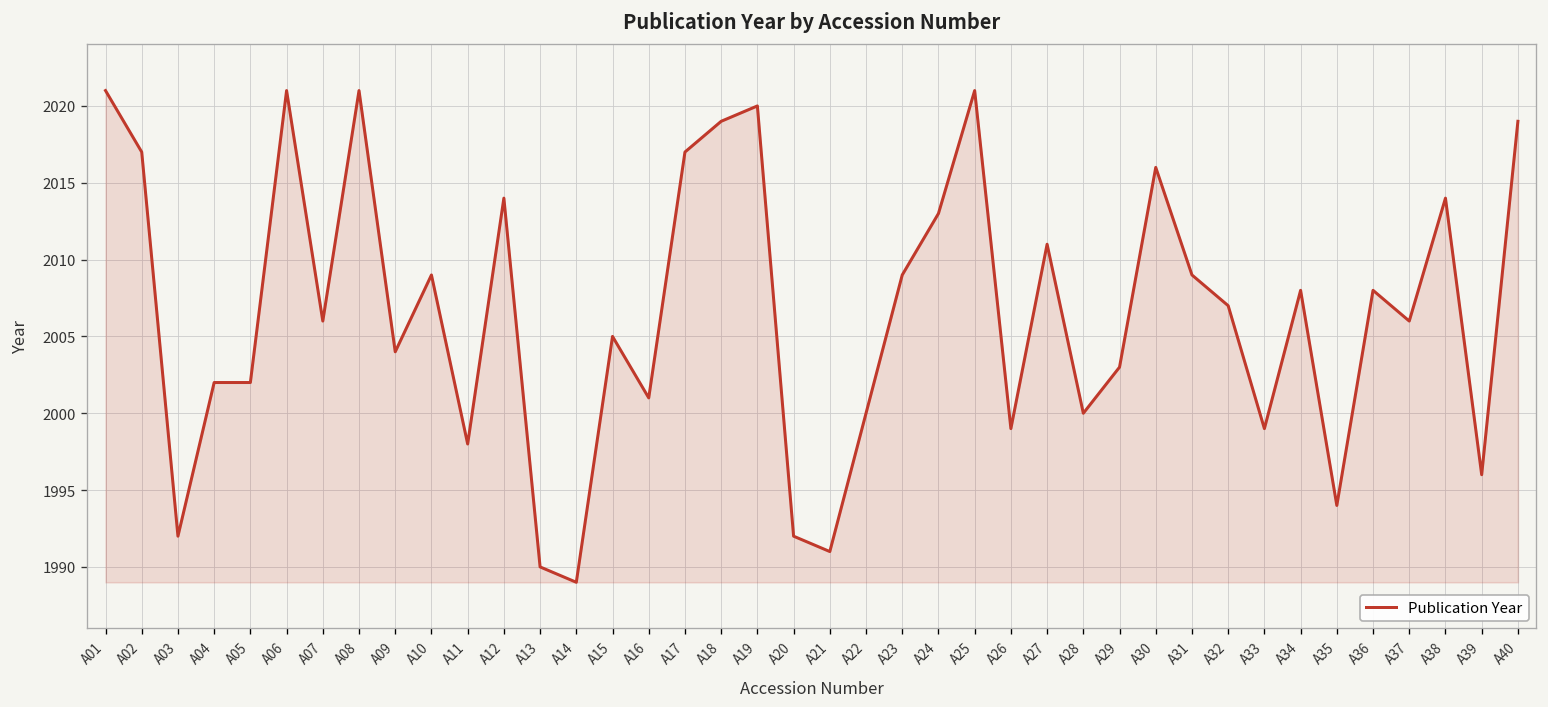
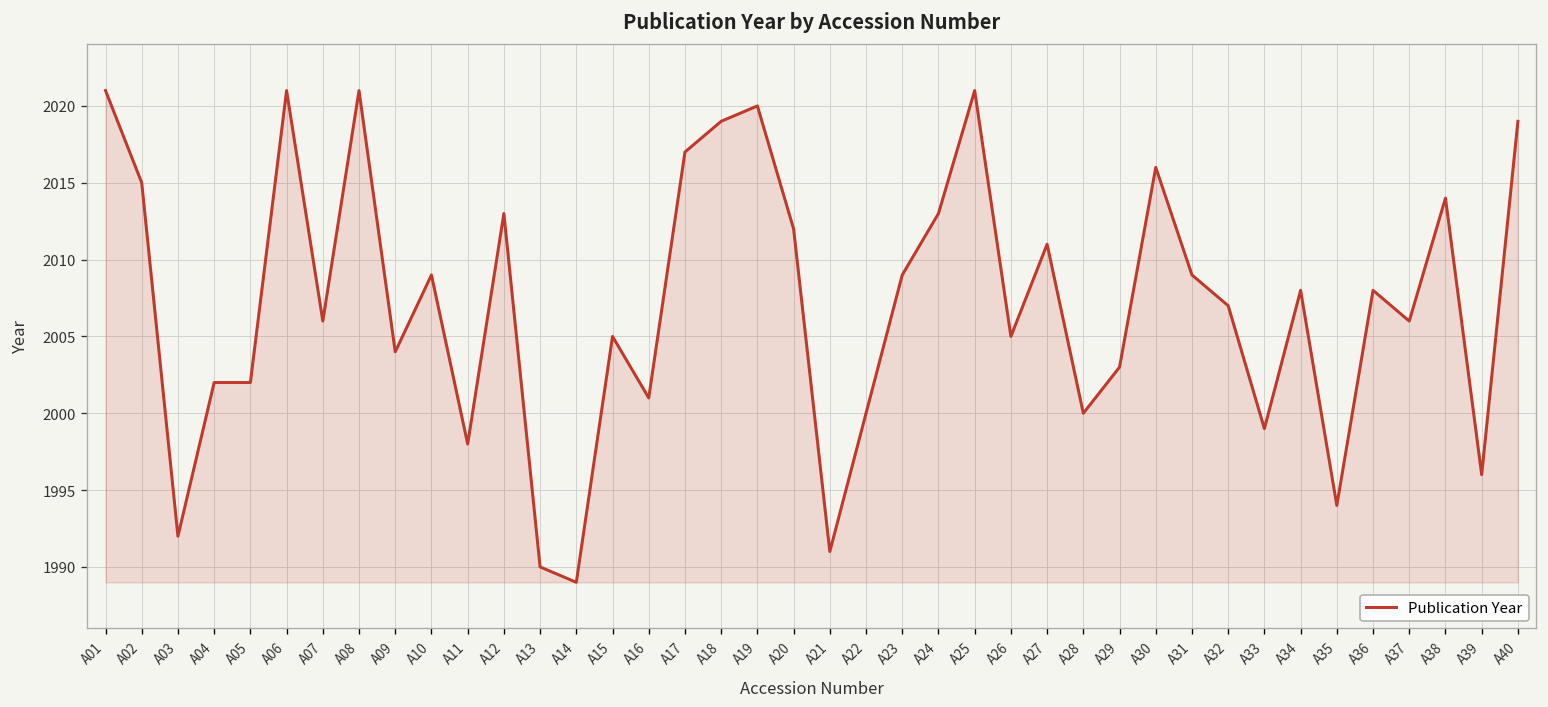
A02: 2017 -> 2015
A12: 2014 -> 2013
A20: 1992 -> 2012
A26: 1999 -> 2005
